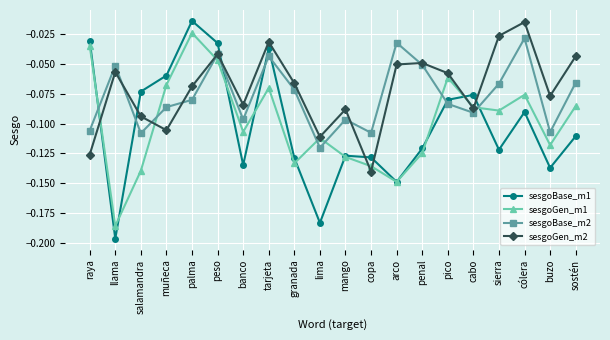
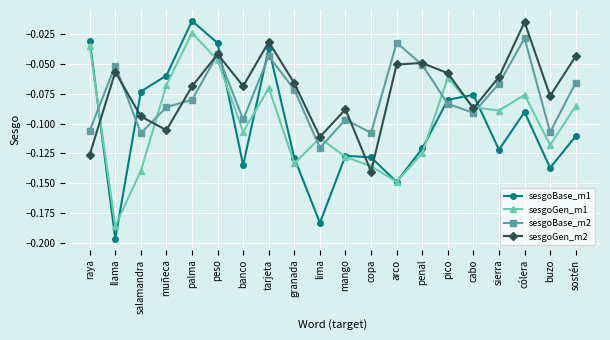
sesgoGen_m2, banco: -0.084 -> -0.069
sesgoGen_m2, sierra: -0.027 -> -0.061
